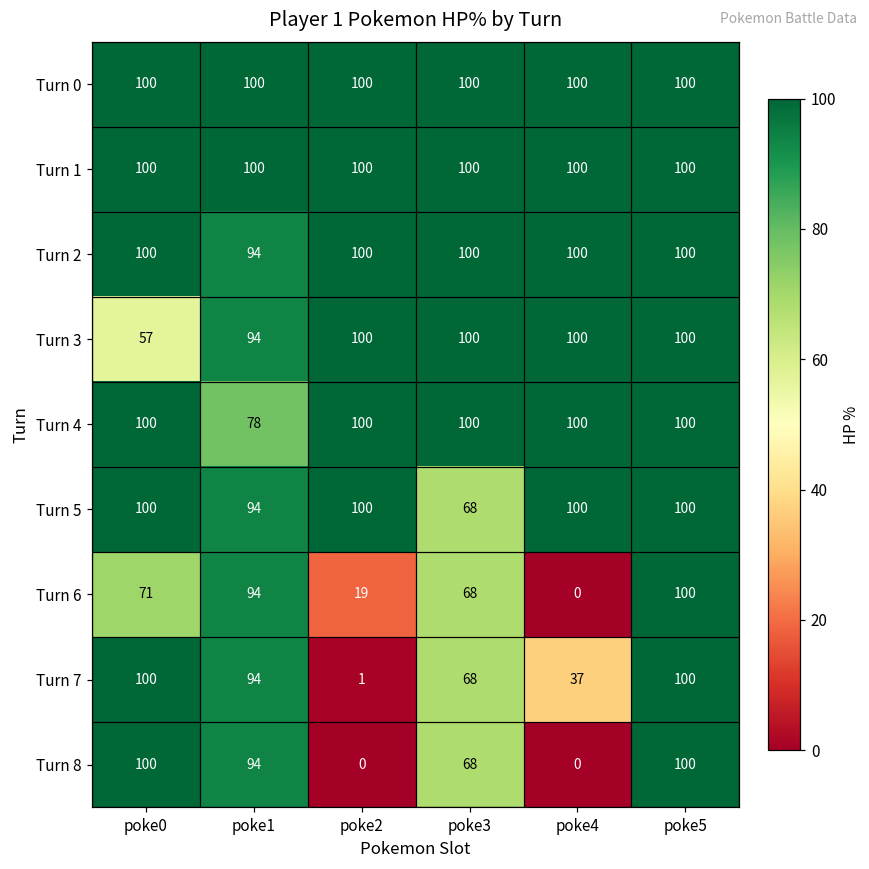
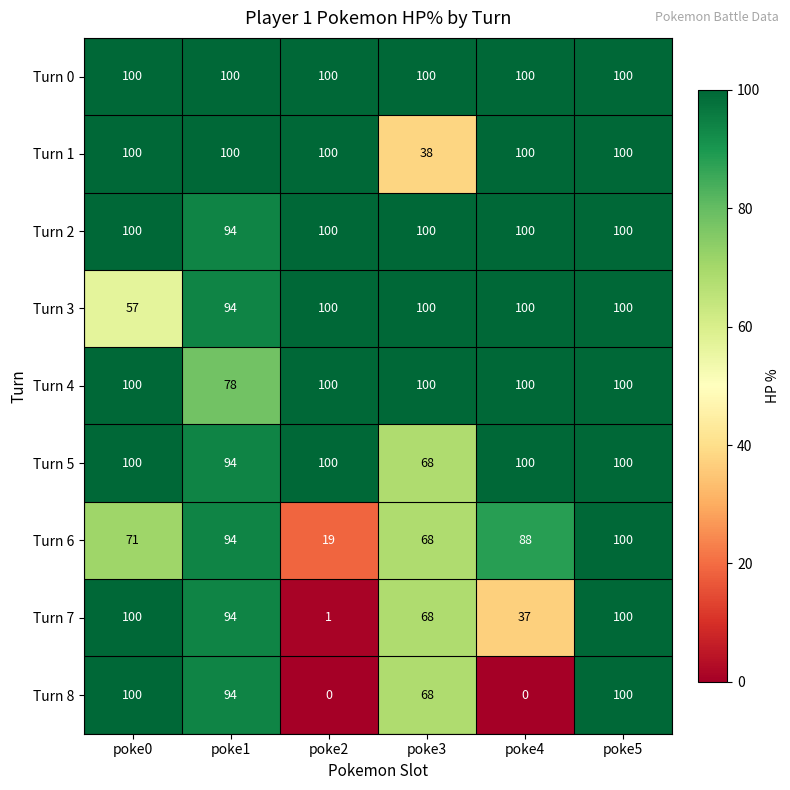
Turn 1, poke3: 100 -> 38
Turn 6, poke4: 0 -> 88
